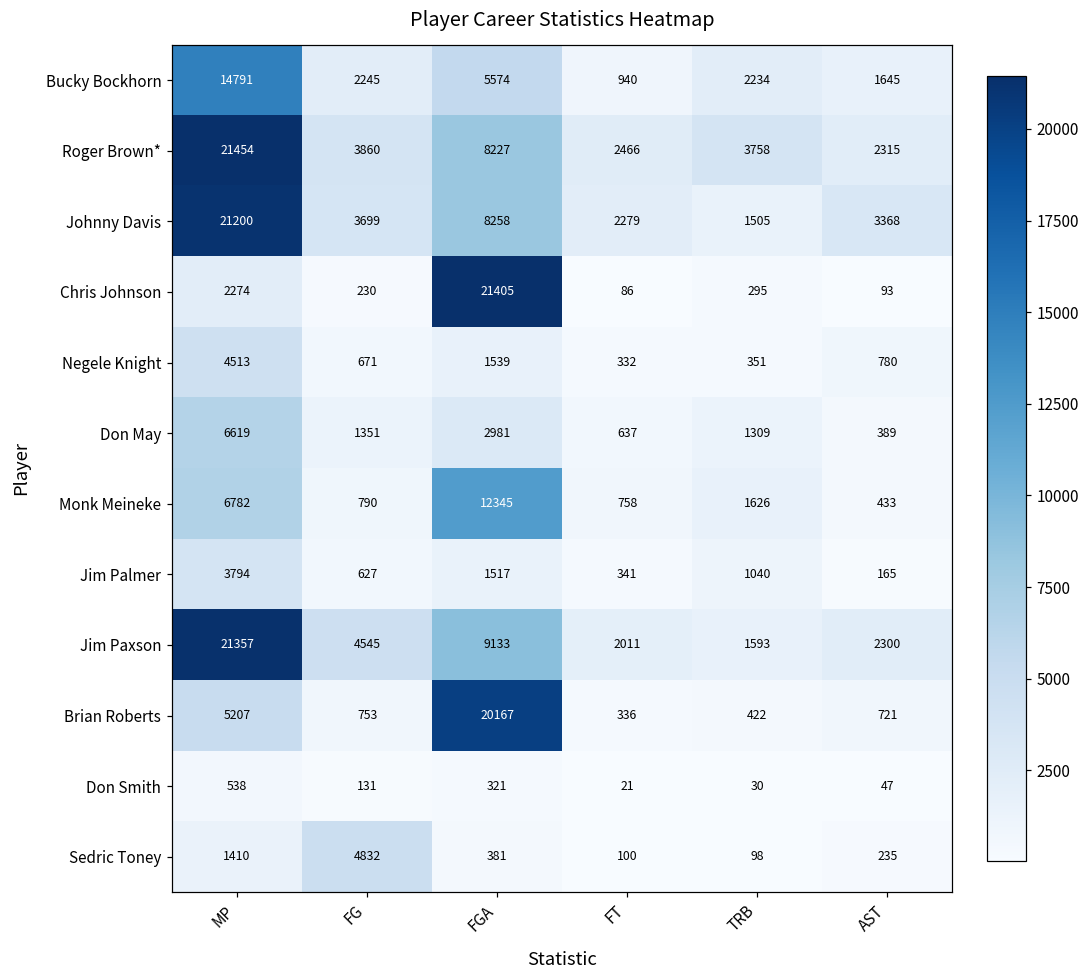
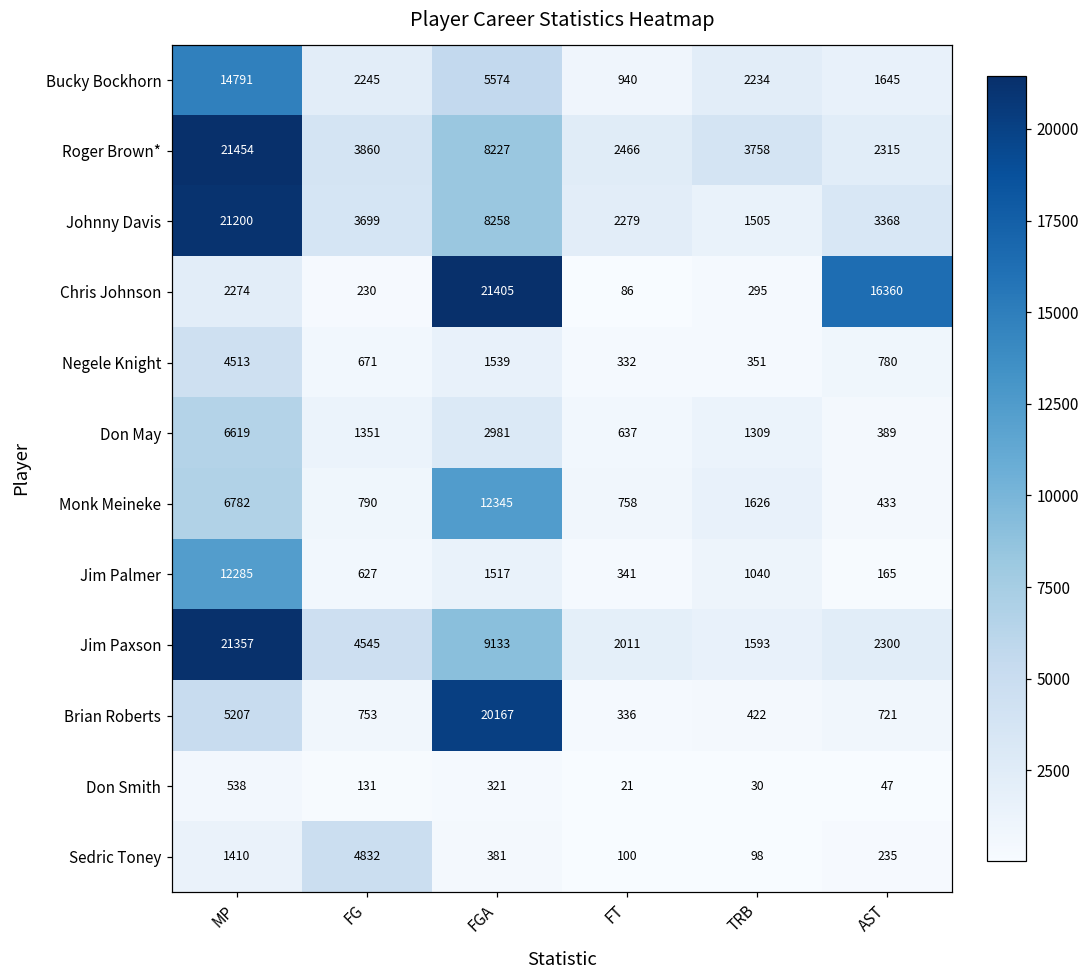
Chris Johnson, AST: 93 -> 16360
Jim Palmer, MP: 3794 -> 12285
